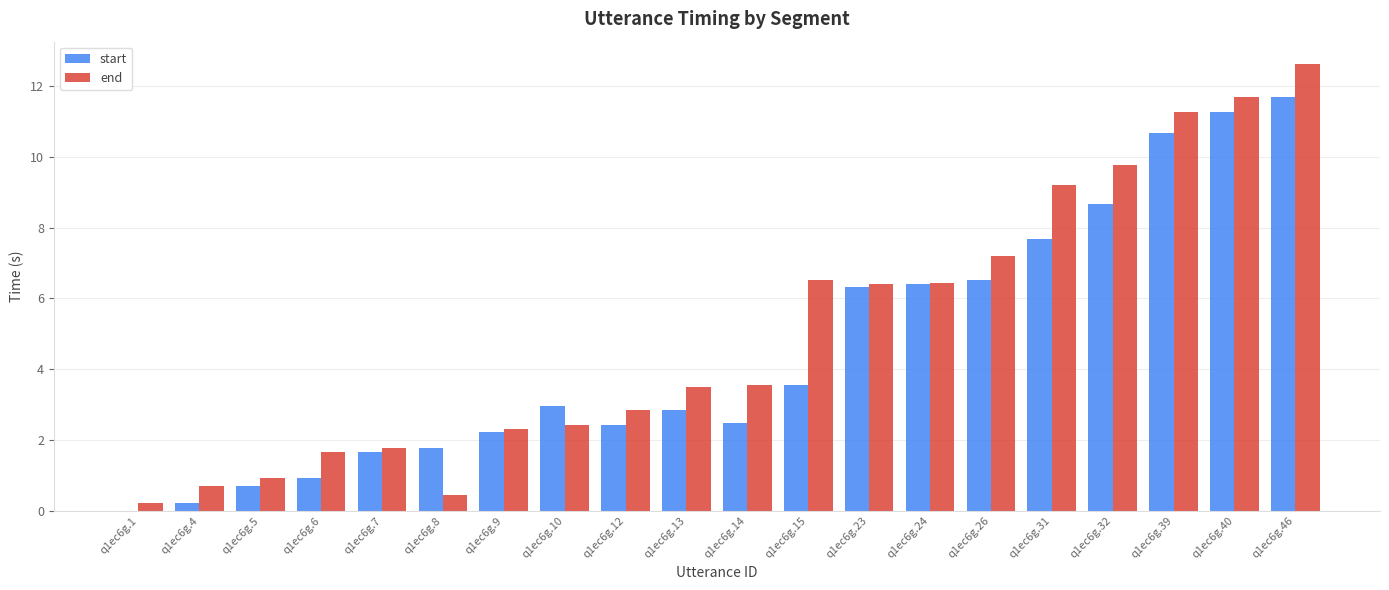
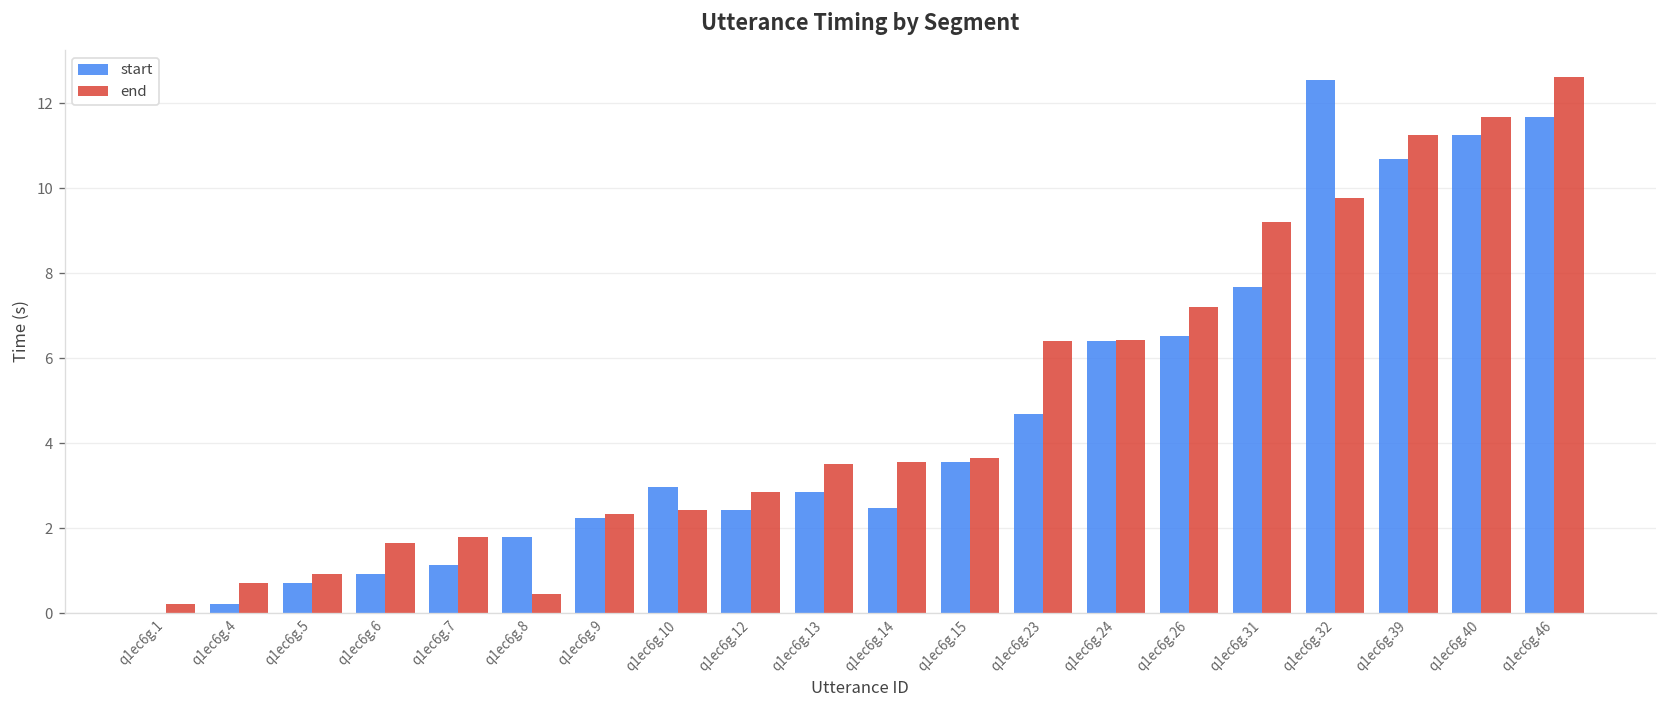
start, q1ec6g.7: 1.7 -> 1.1
end, q1ec6g.15: 6.5 -> 3.6
start, q1ec6g.23: 6.3 -> 4.7
start, q1ec6g.32: 8.7 -> 12.5
